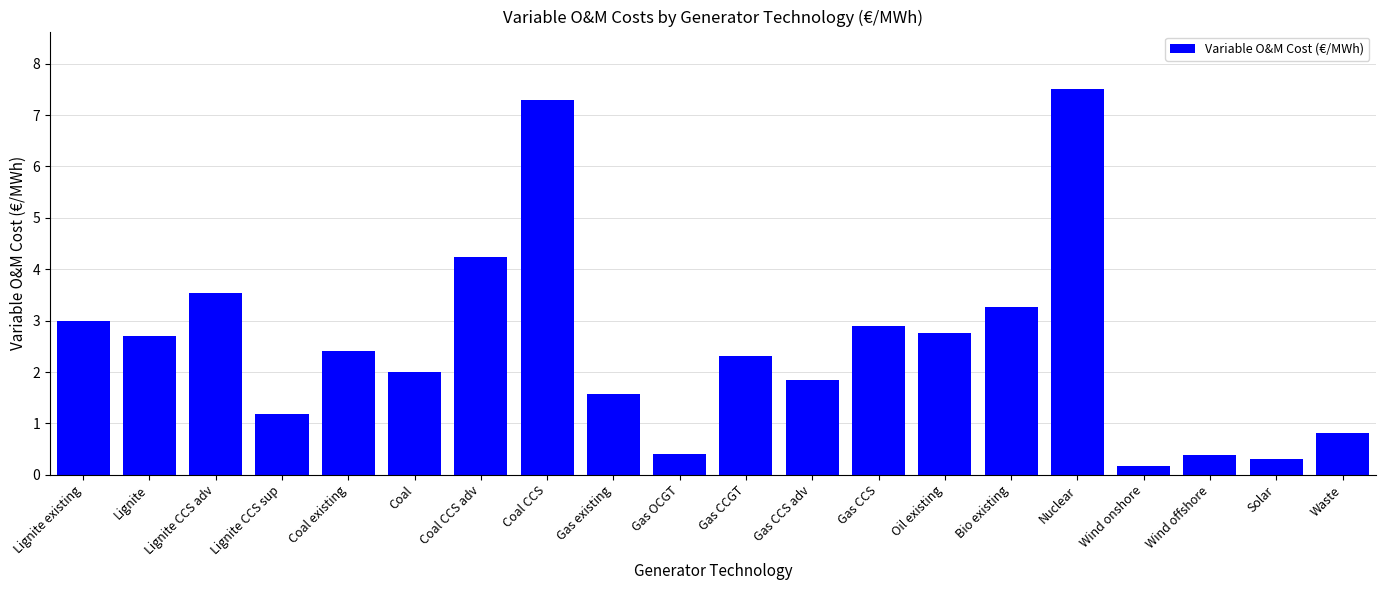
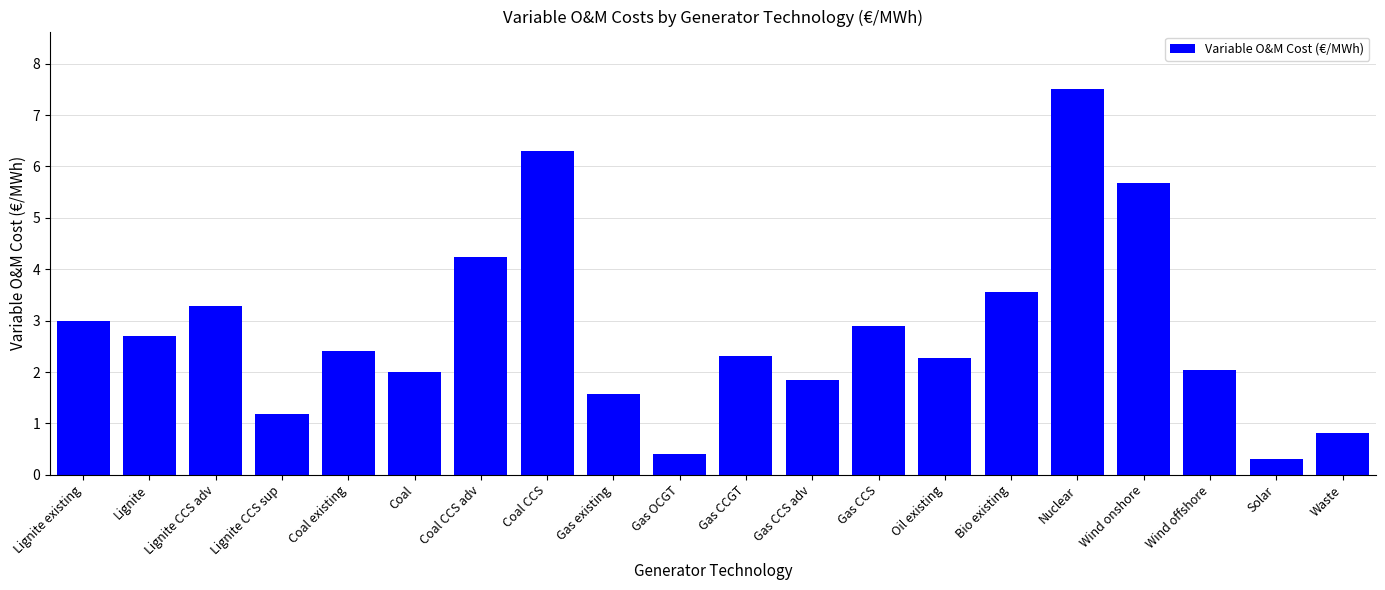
Lignite CCS adv: 3.5 -> 3.3
Coal CCS: 7.3 -> 6.3
Oil existing: 2.8 -> 2.3
Bio existing: 3.3 -> 3.6
Wind onshore: 0.2 -> 5.7
Wind offshore: 0.4 -> 2.0
